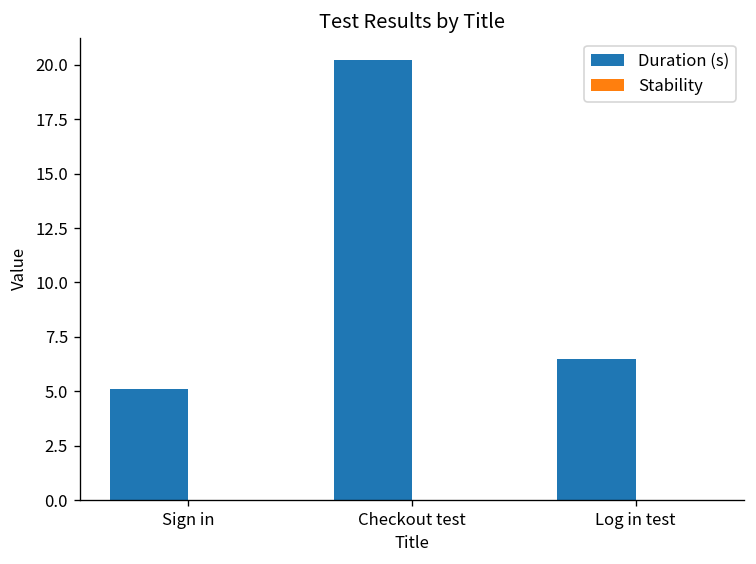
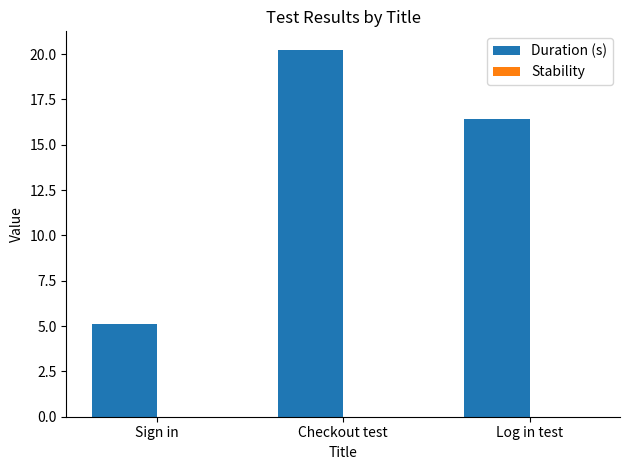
Duration (s), Log in test: 6.5 -> 16.4
